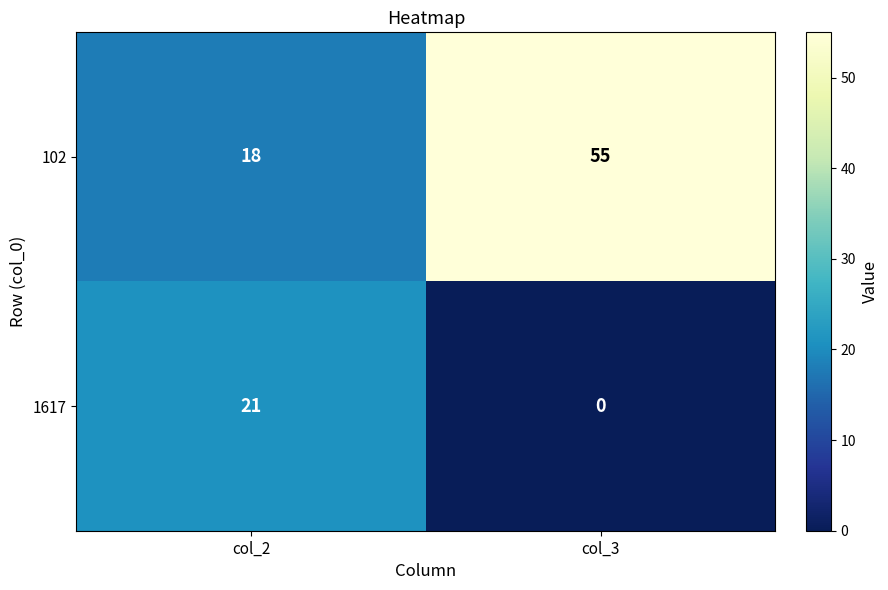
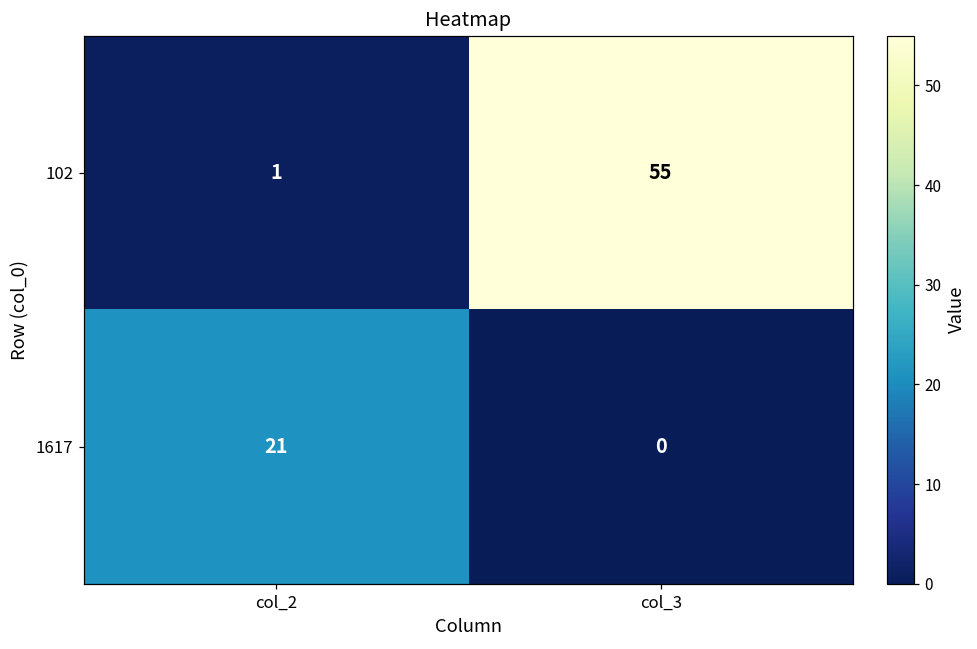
102, col_2: 18 -> 1
